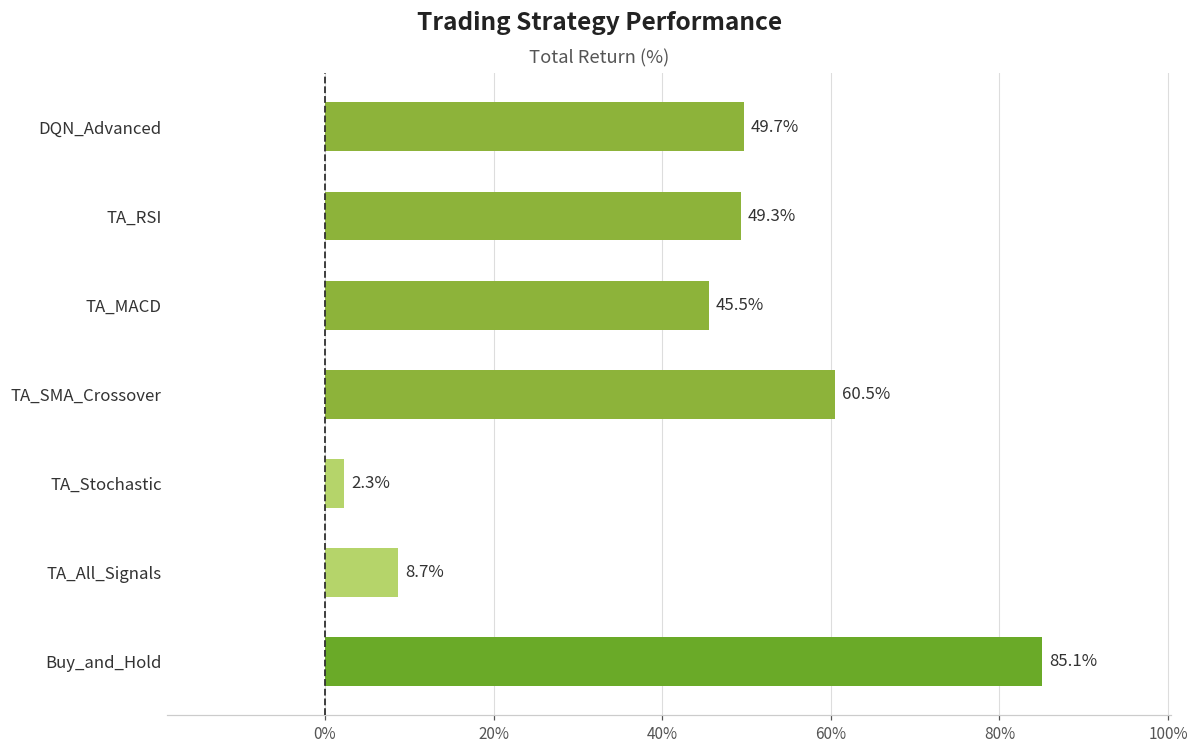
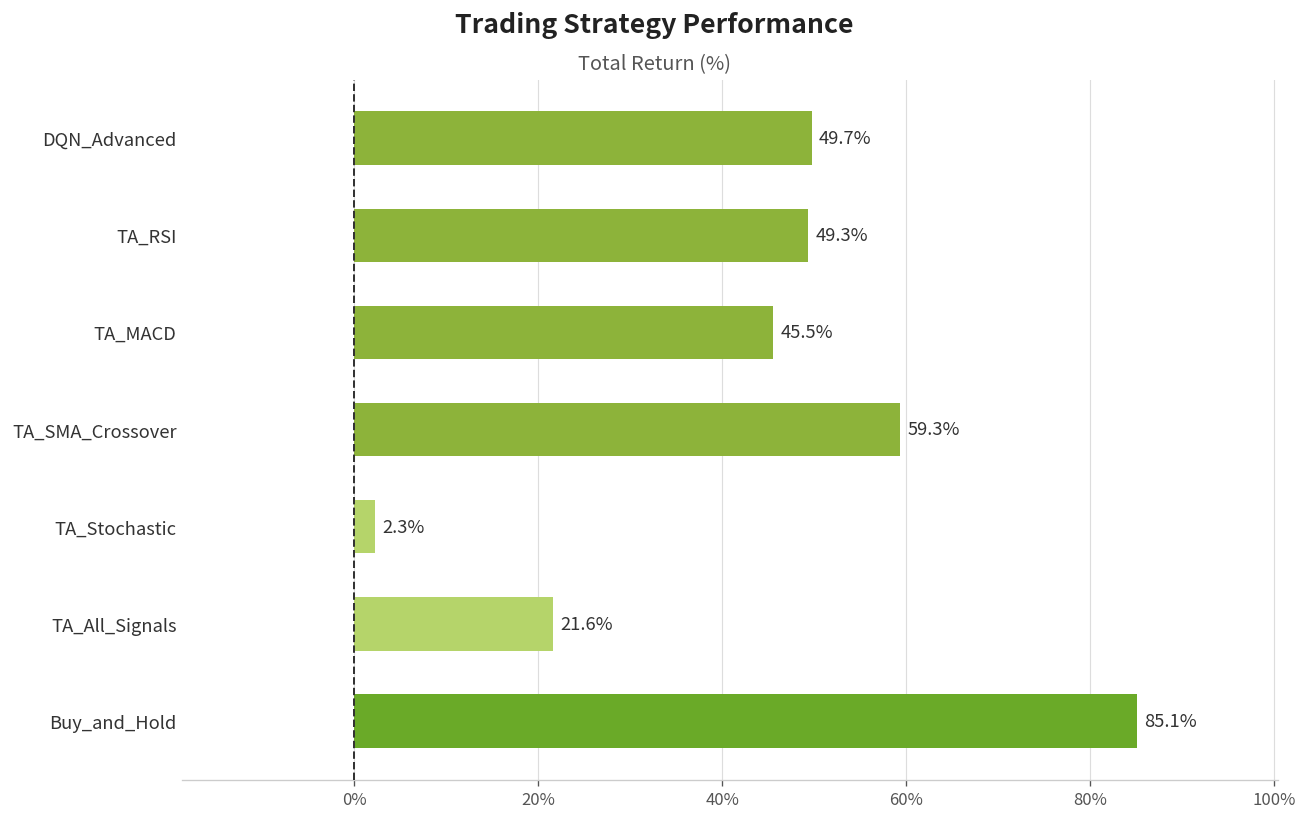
TA_SMA_Crossover: 60.5% -> 59.3%
TA_All_Signals: 8.7% -> 21.6%
